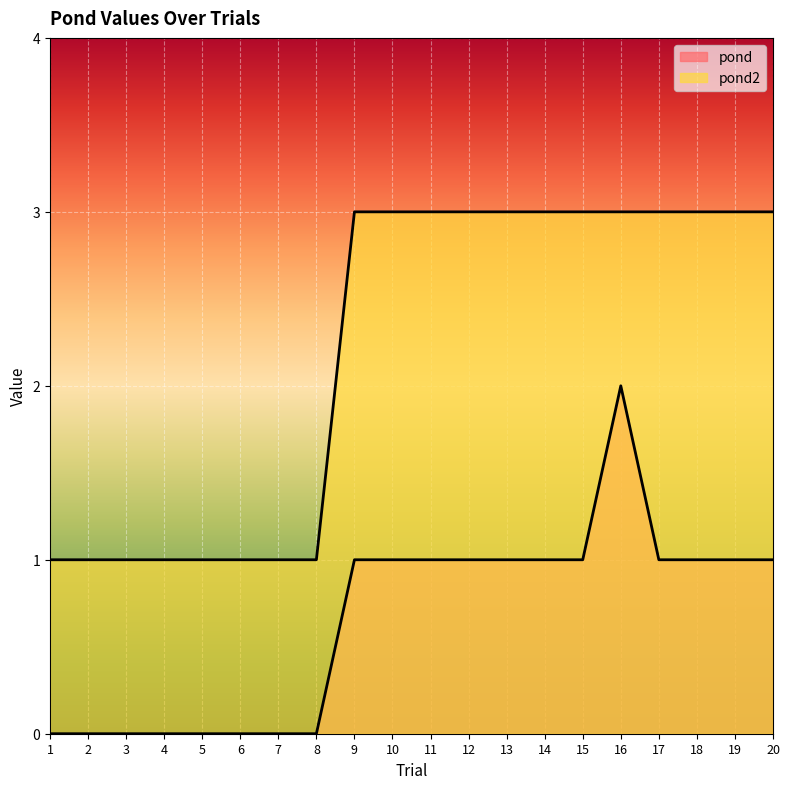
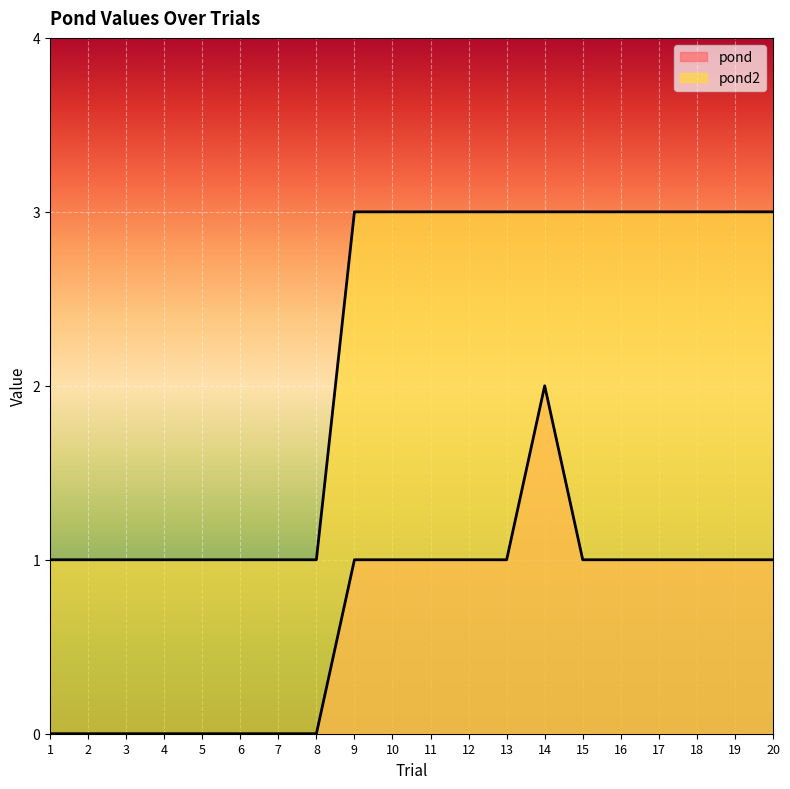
pond, 14: 1 -> 2
pond, 16: 2 -> 1
